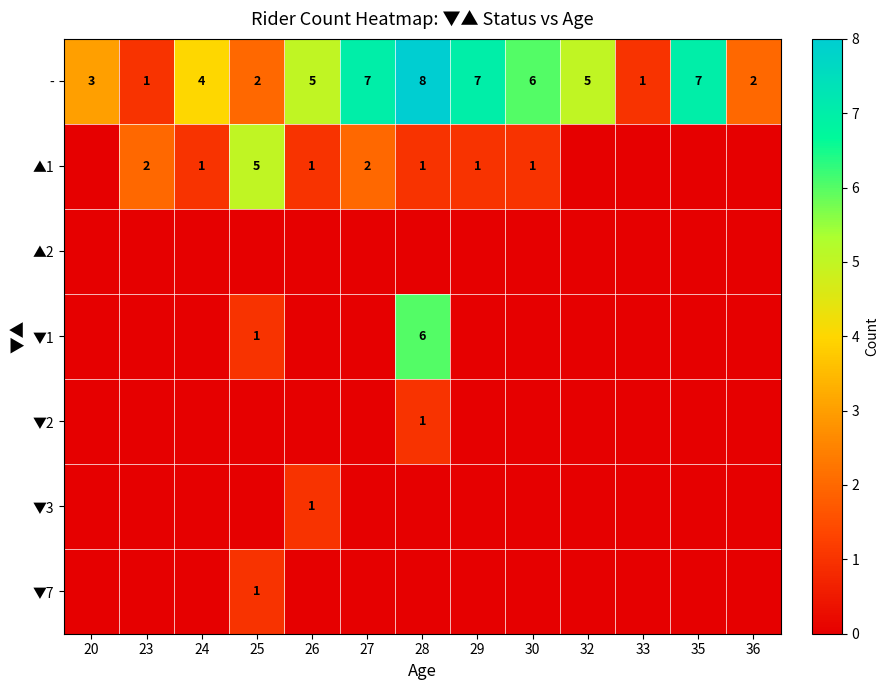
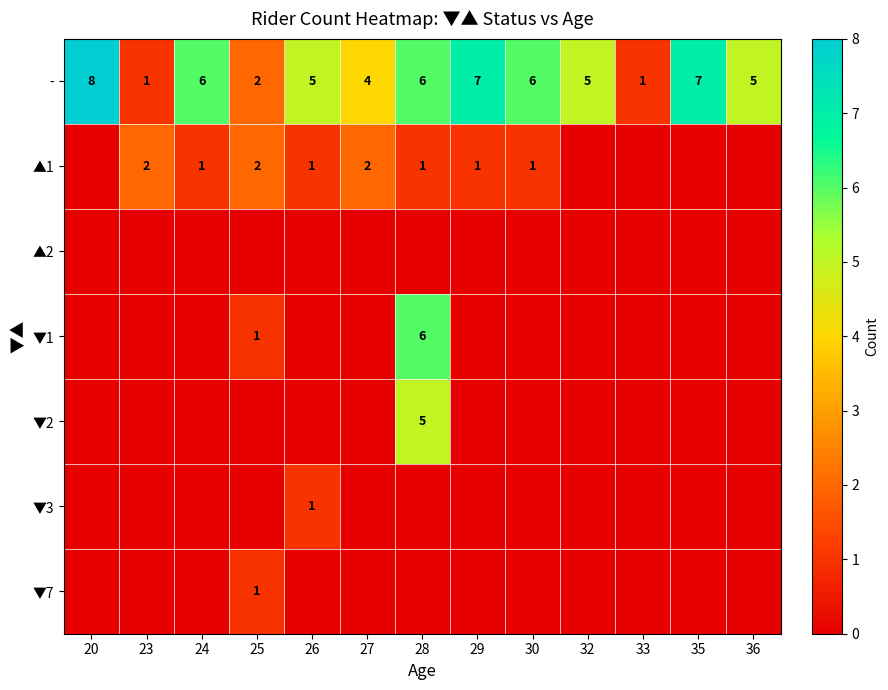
-, 20: 3 -> 8
-, 24: 4 -> 6
-, 27: 7 -> 4
-, 28: 8 -> 6
-, 36: 2 -> 5
▲1, 25: 5 -> 2
▼2, 28: 1 -> 5
